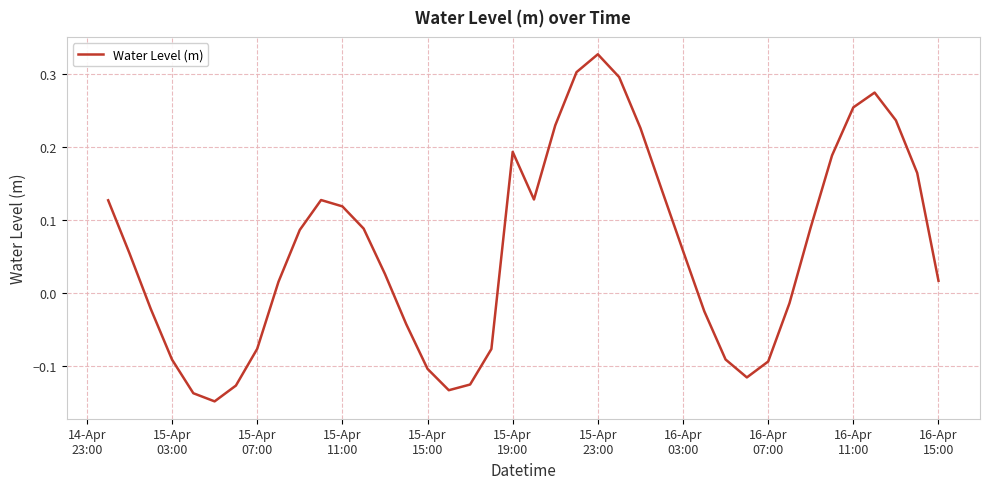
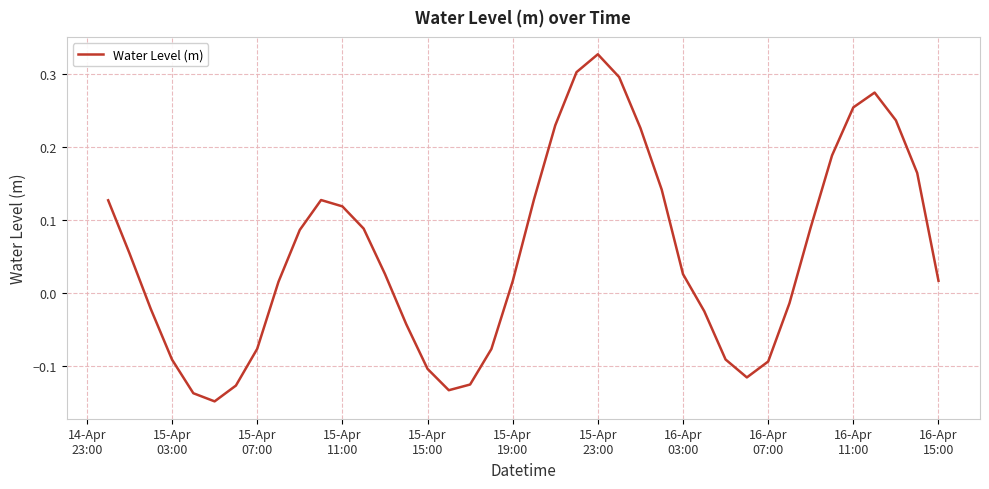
15-Apr 19:00: 0.19 -> 0.02
16-Apr 03:00: 0.06 -> 0.03
